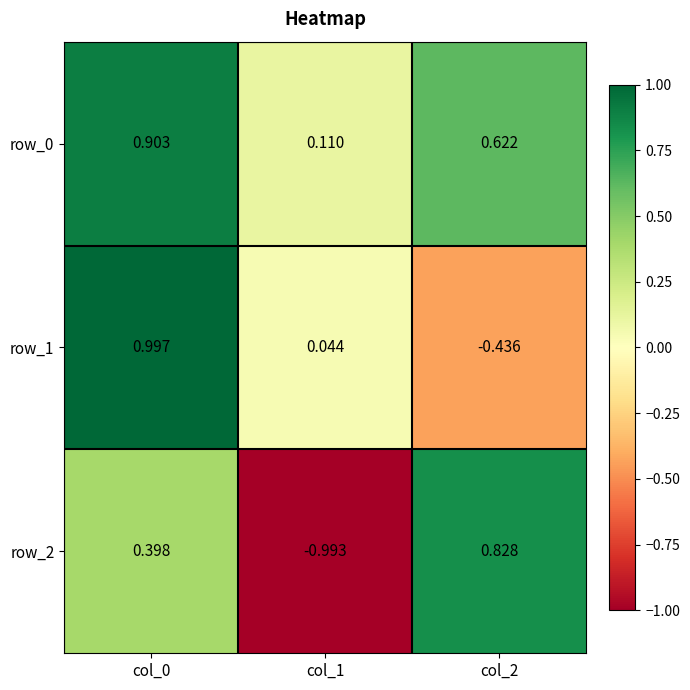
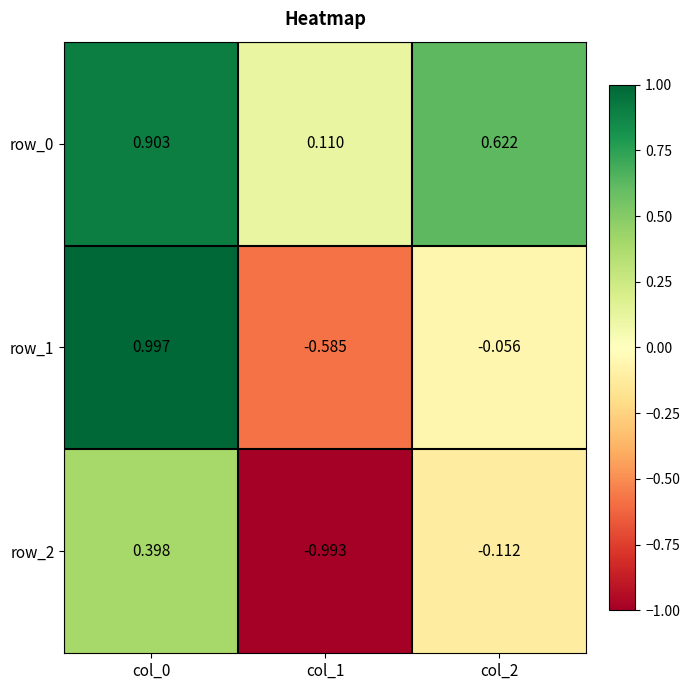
row_1, col_1: 0.044 -> -0.585
row_1, col_2: -0.436 -> -0.056
row_2, col_2: 0.828 -> -0.112
